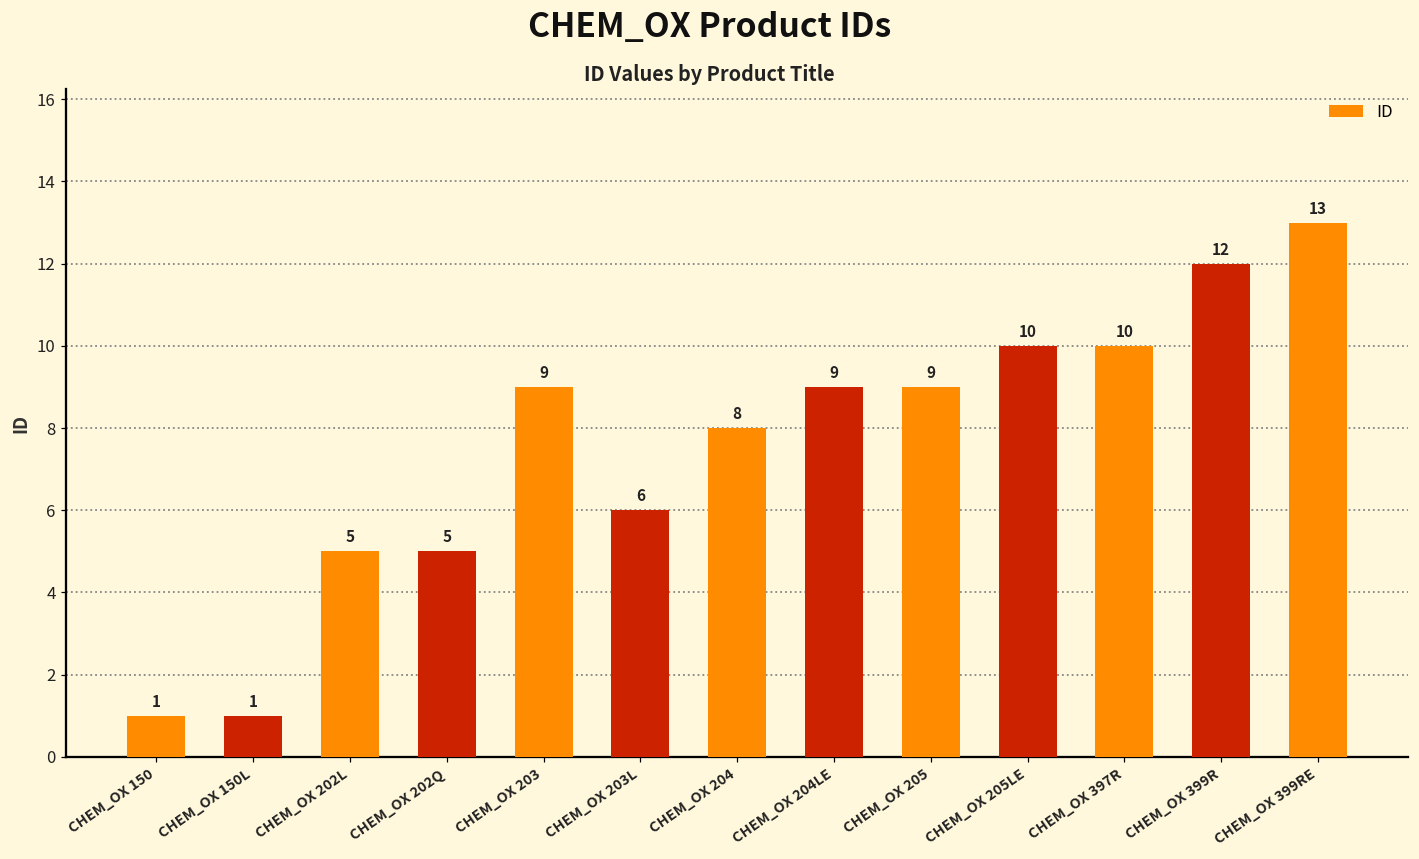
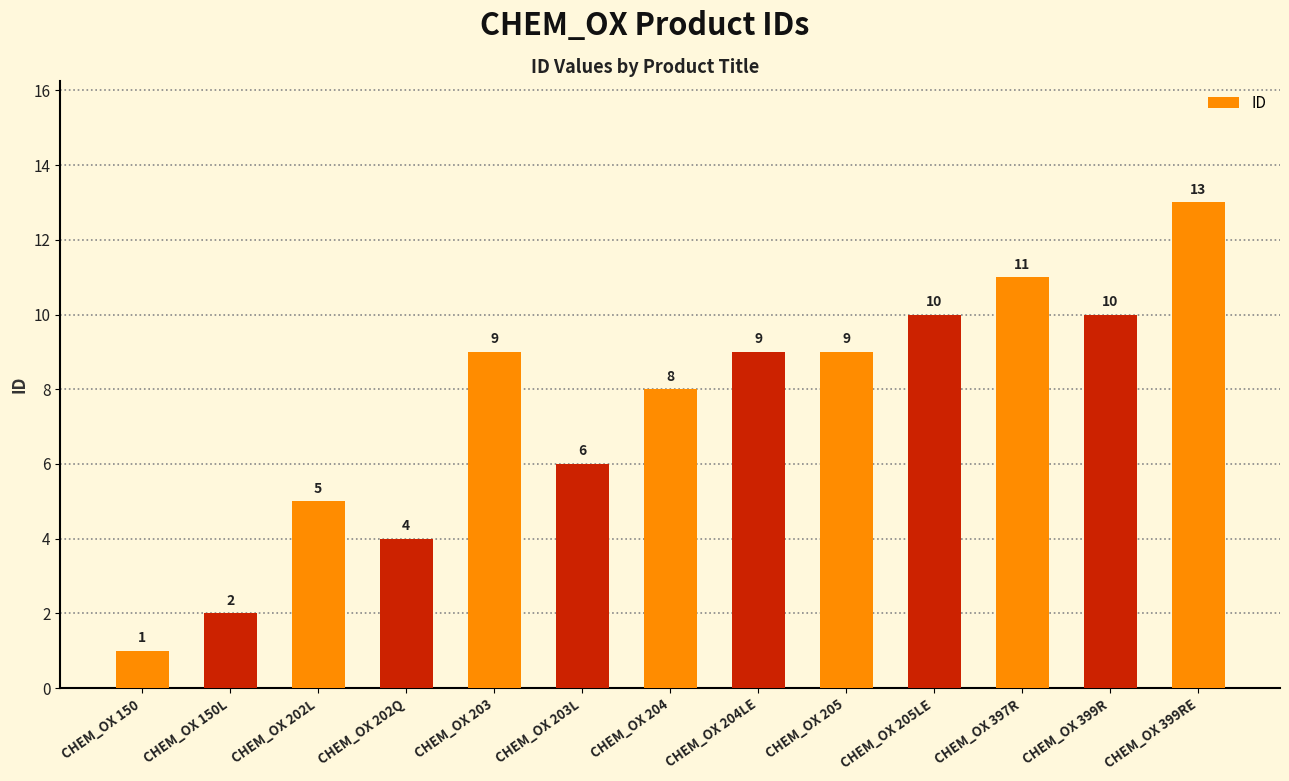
CHEM_OX 150L: 1 -> 2
CHEM_OX 202Q: 5 -> 4
CHEM_OX 397R: 10 -> 11
CHEM_OX 399R: 12 -> 10
